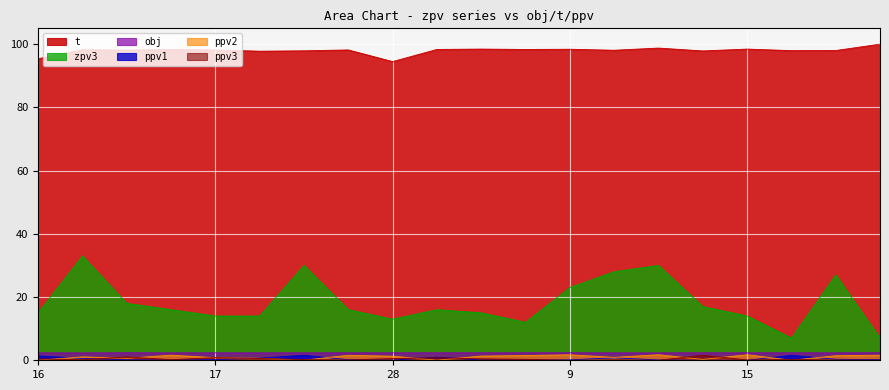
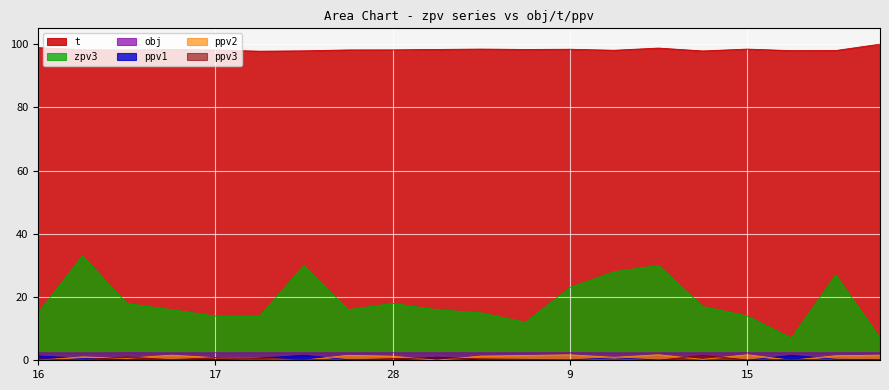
t, 16: 95 -> 99
t, 28: 95 -> 98
zpv3, 28: 13 -> 18
